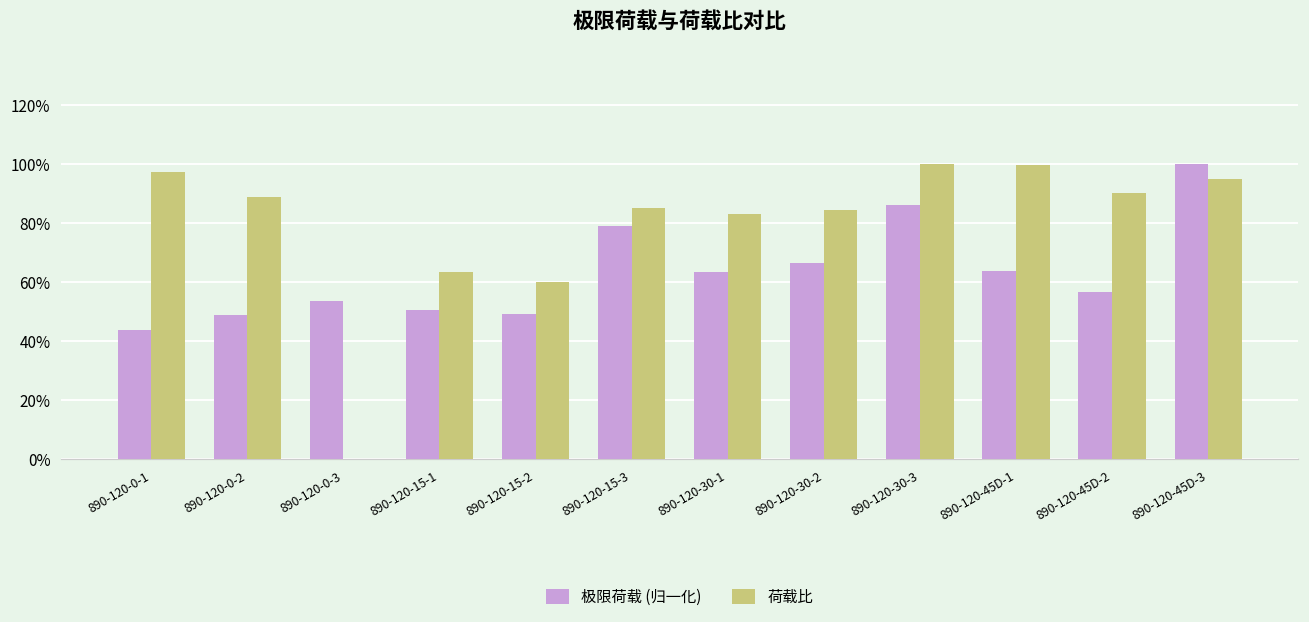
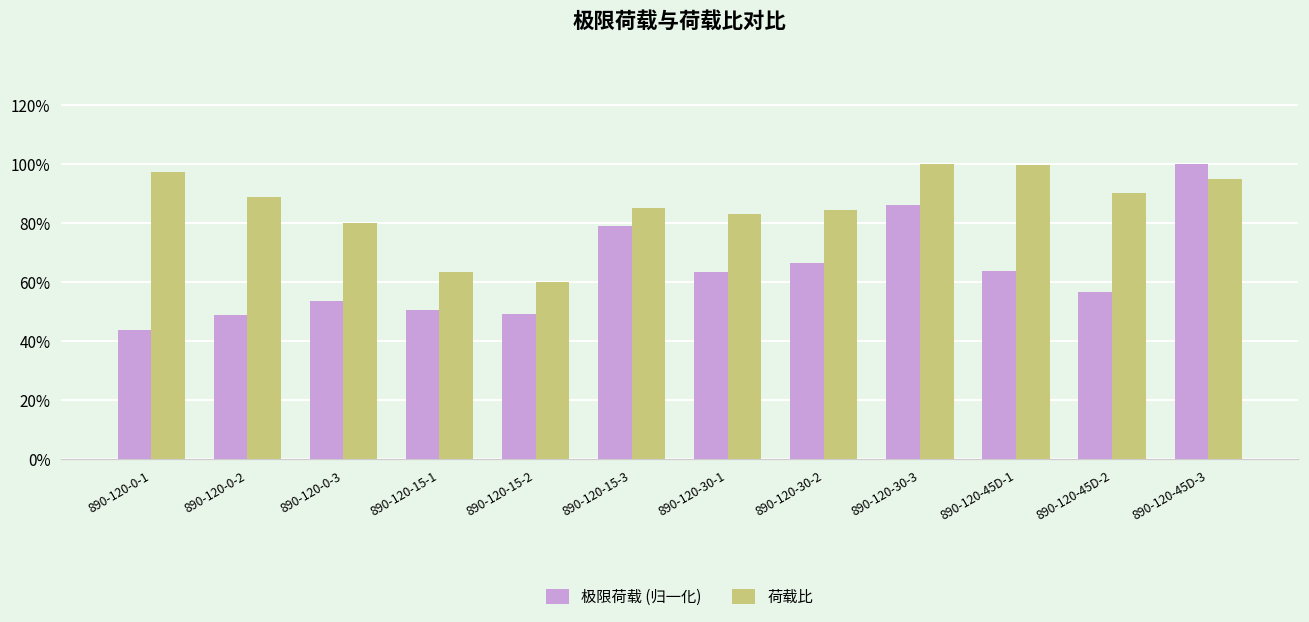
荷载比, 890-120-0-3: 0% -> 80%
